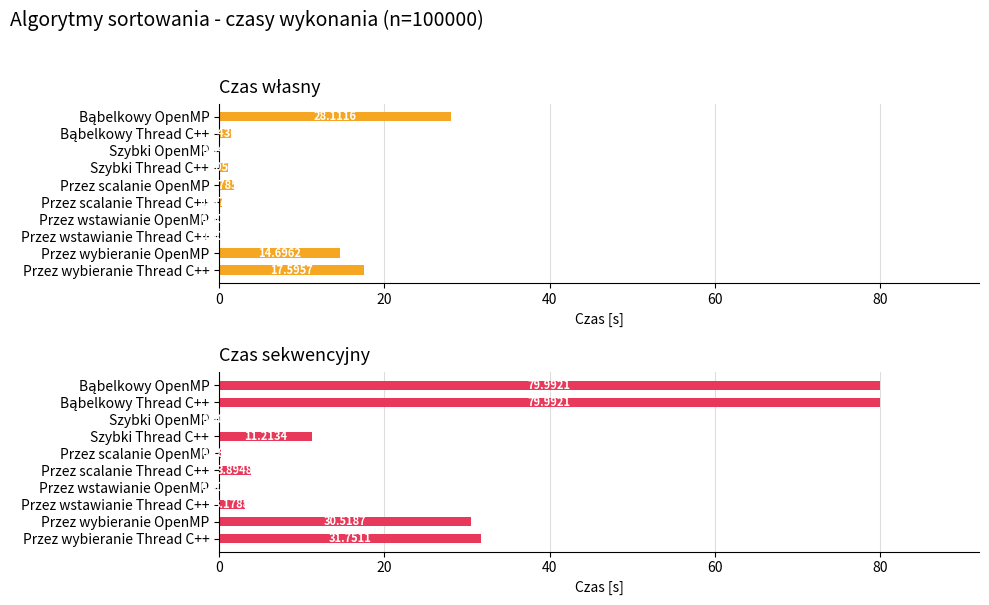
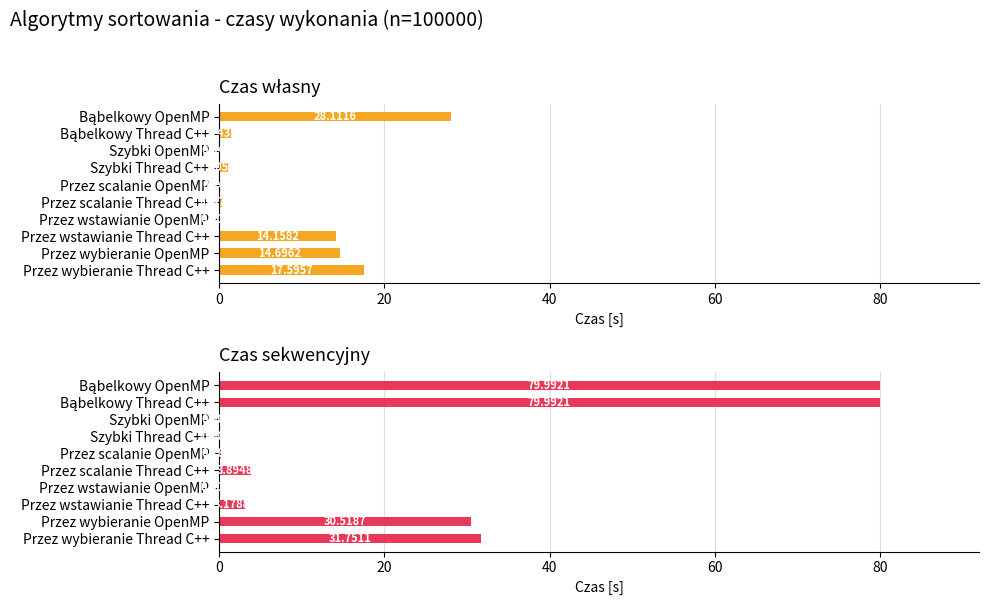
Czas własny, Przez scalanie OpenMP: 2 -> 0
Czas własny, Przez wstawianie Thread C++: 0 -> 14
Czas sekwencyjny, Szybki Thread C++: 11 -> 0
